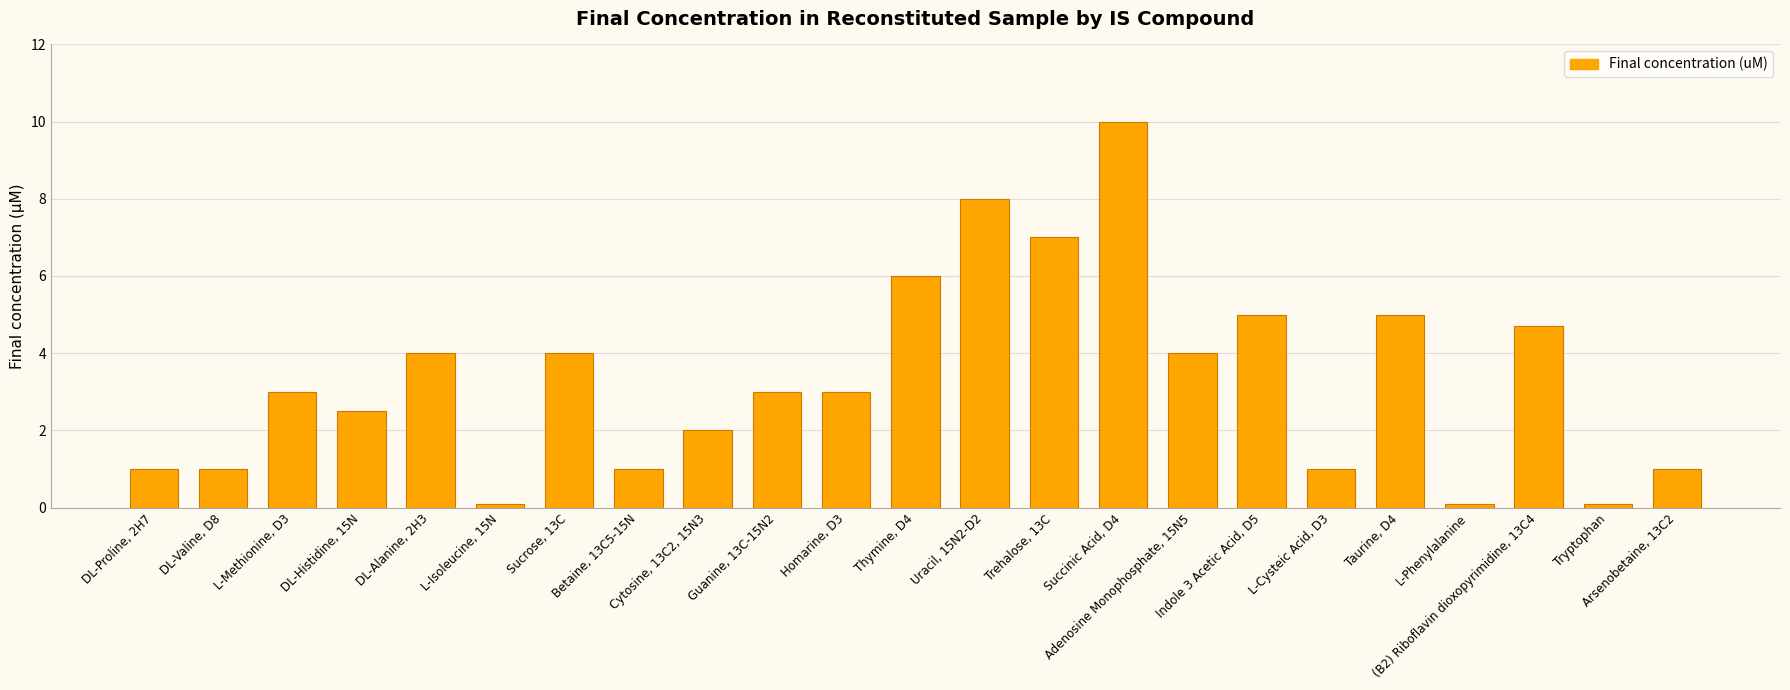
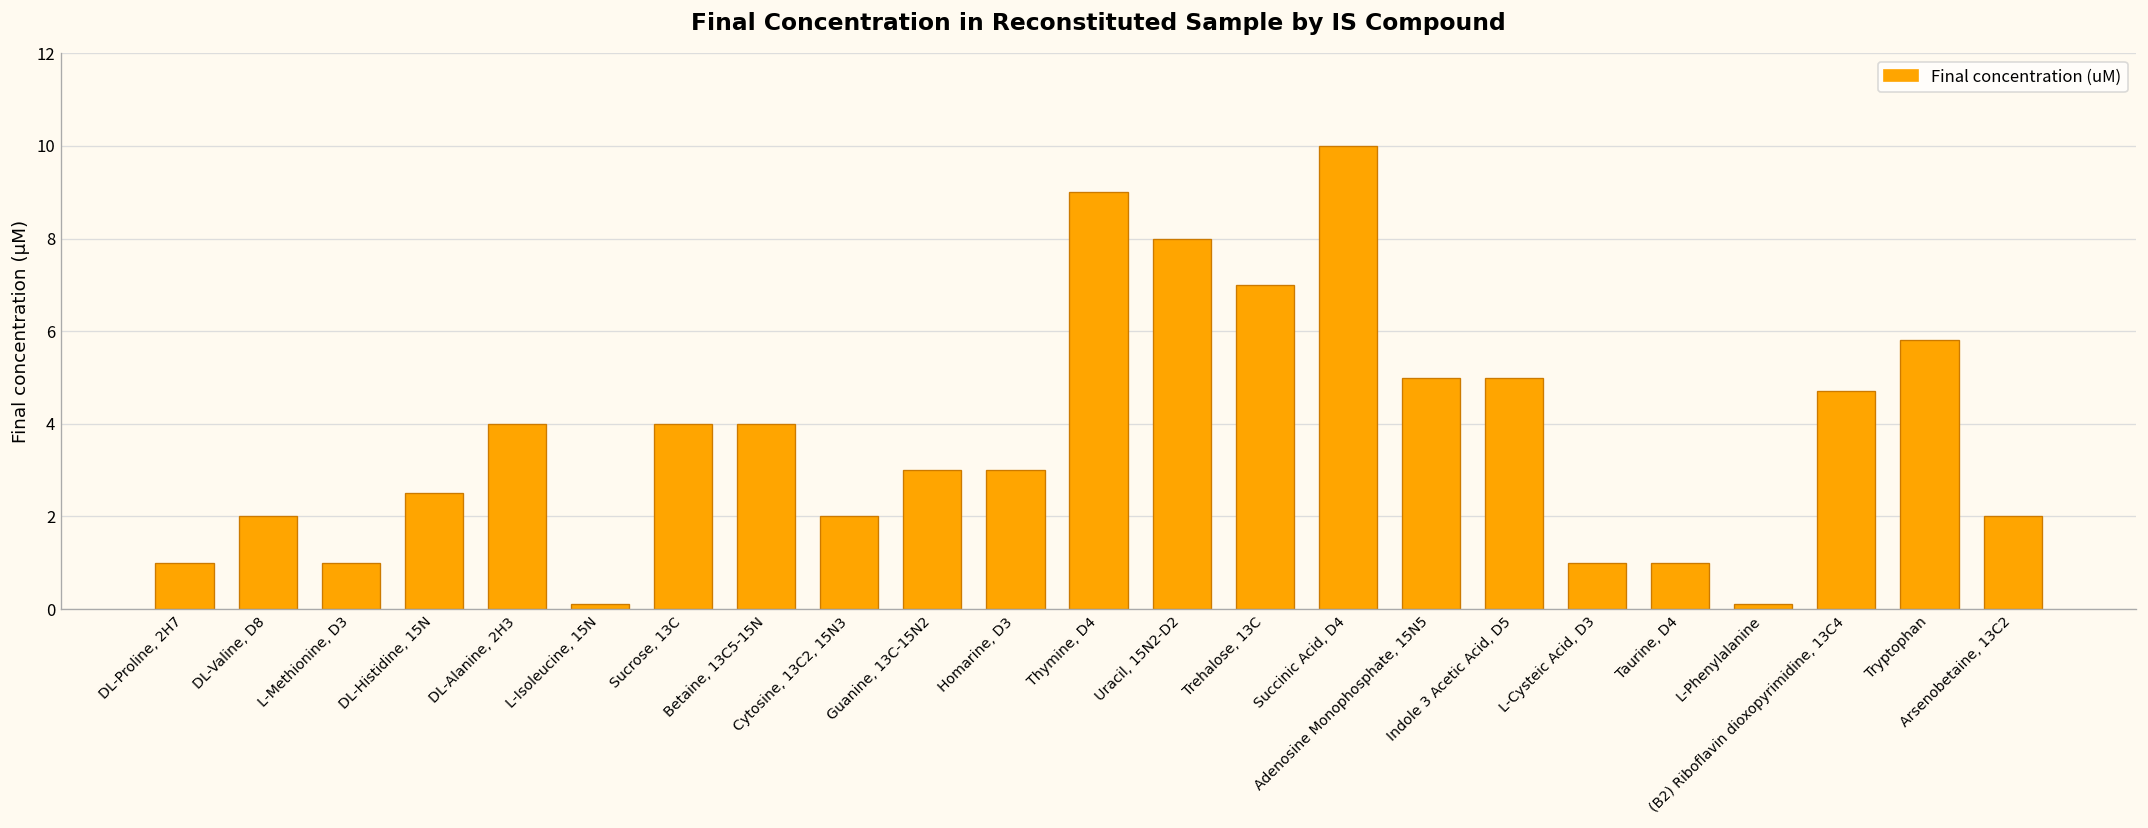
DL-Valine, D8: 1 -> 2
L-Methionine, D3: 3 -> 1
Betaine, 13C5-15N: 1 -> 4
Thymine, D4: 6 -> 9
Adenosine Monophosphate, 15N5: 4 -> 5
Taurine, D4: 5 -> 1
Tryptophan: 0.1 -> 5.8
Arsenobetaine, 13C2: 1 -> 2
